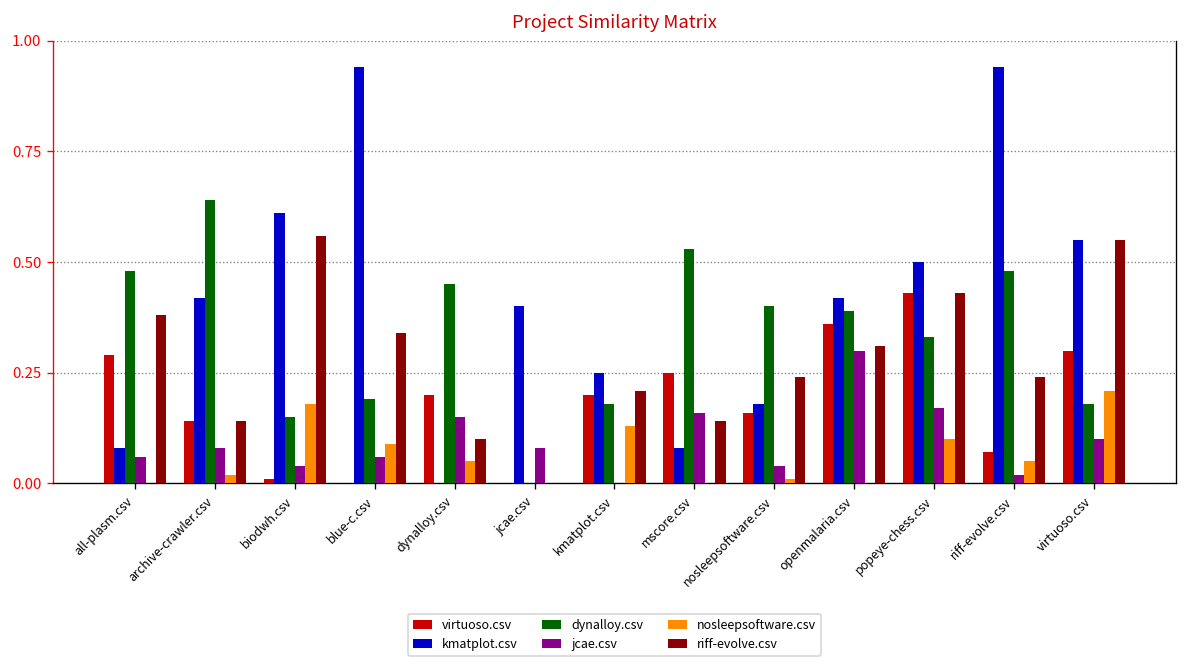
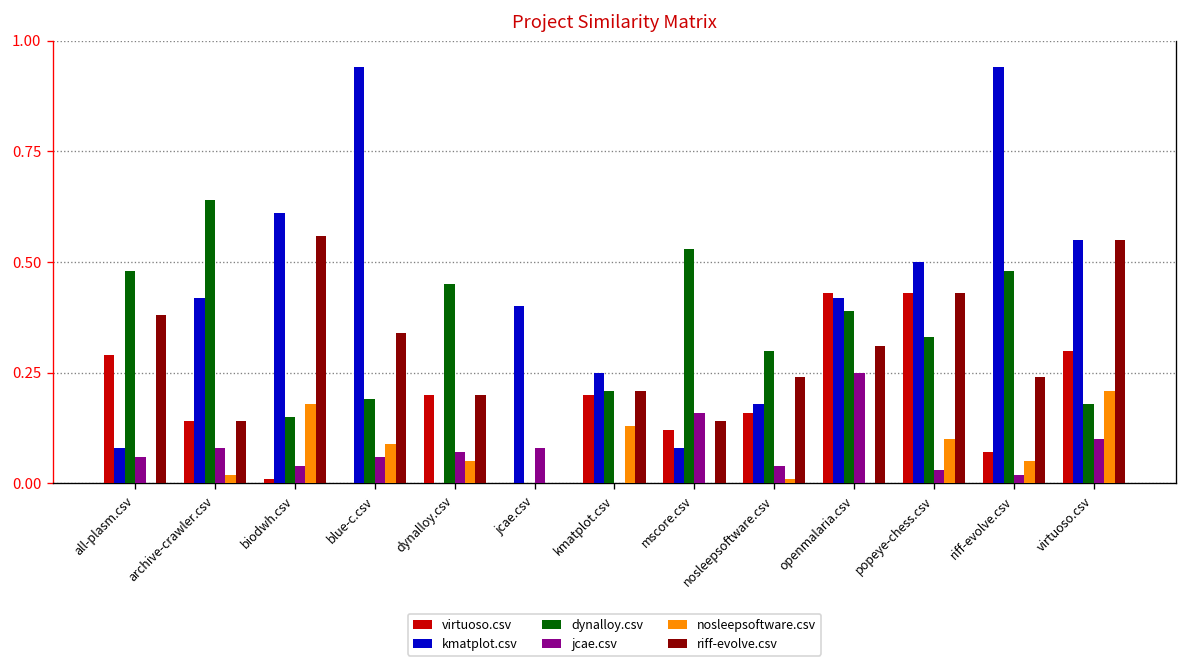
jcae.csv, dynalloy.csv: 0.15 -> 0.07
riff-evolve.csv, dynalloy.csv: 0.1 -> 0.2
dynalloy.csv, kmatplot.csv: 0.18 -> 0.21
virtuoso.csv, mscore.csv: 0.25 -> 0.12
dynalloy.csv, nosleepsoftware.csv: 0.4 -> 0.3
virtuoso.csv, openmalaria.csv: 0.36 -> 0.43
jcae.csv, openmalaria.csv: 0.30 -> 0.25
jcae.csv, popeye-chess.csv: 0.17 -> 0.03
